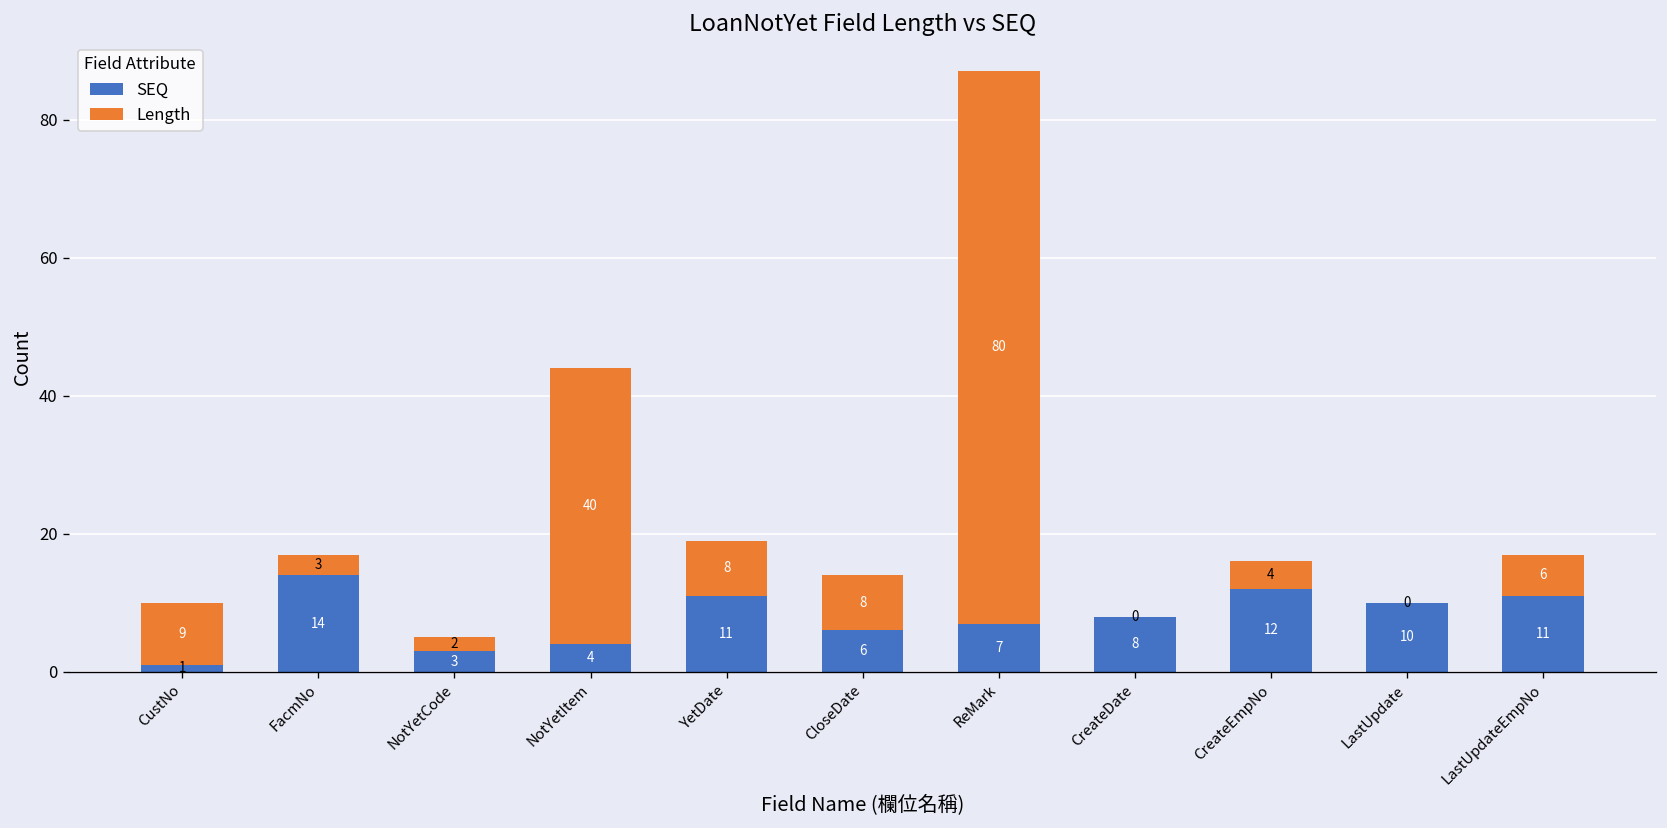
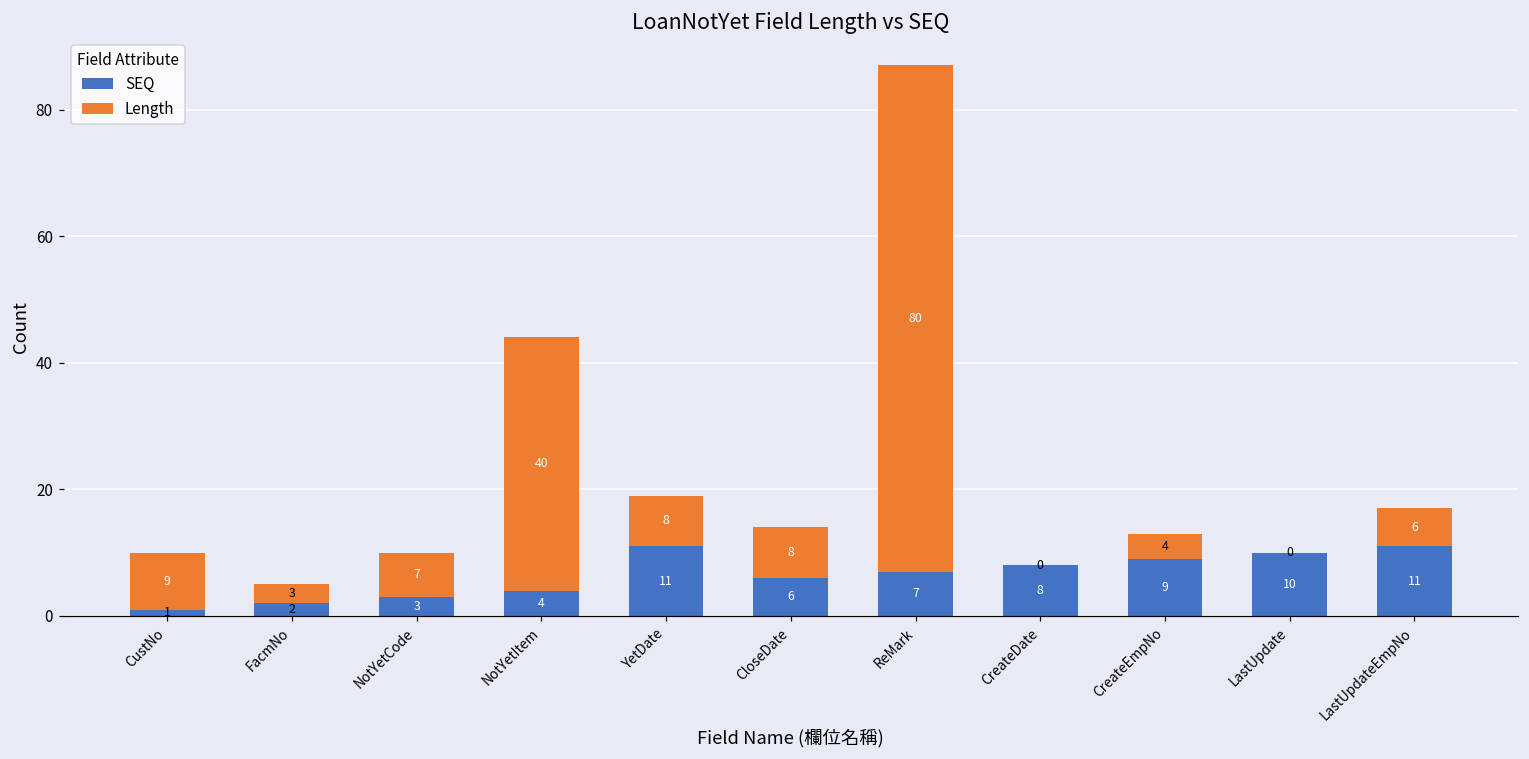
SEQ, FacmNo: 14 -> 2
Length, NotYetCode: 2 -> 7
SEQ, CreateEmpNo: 12 -> 9
